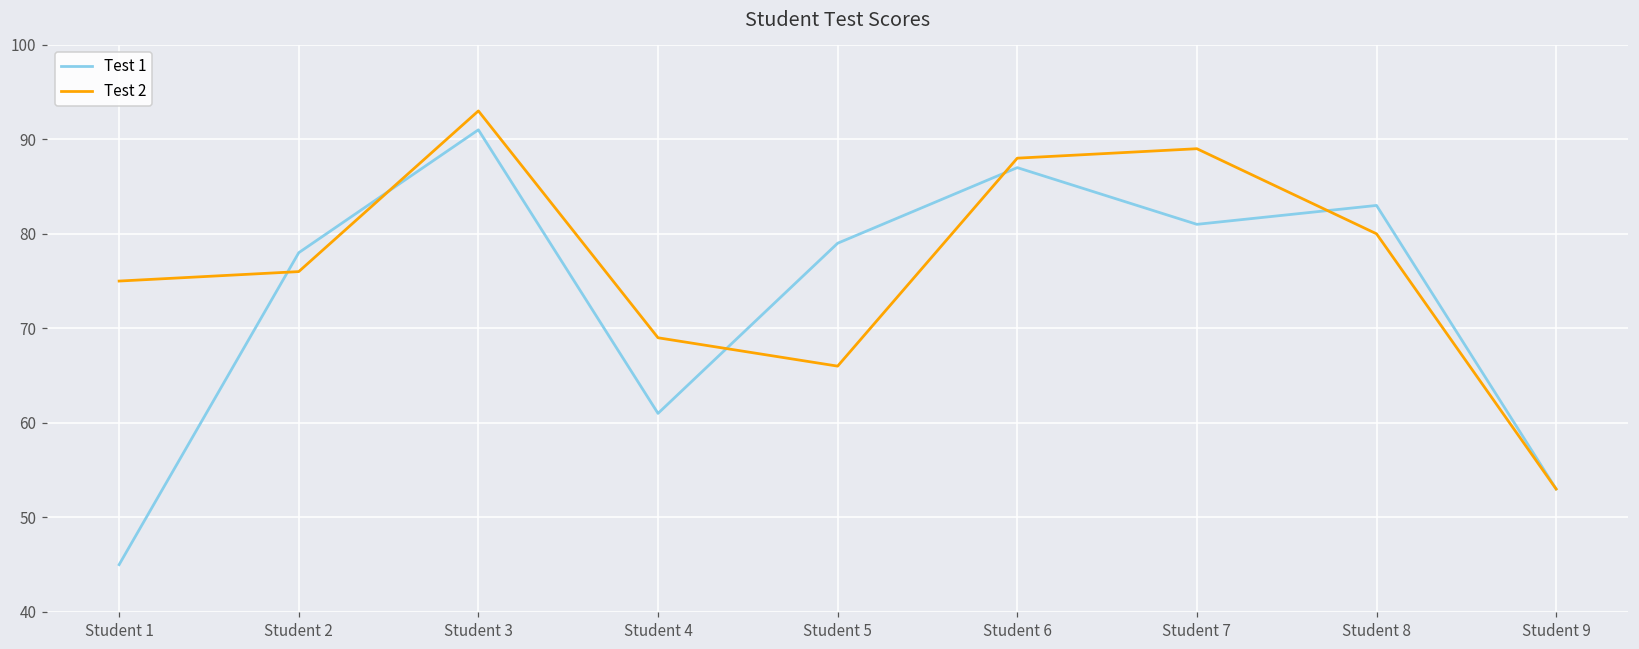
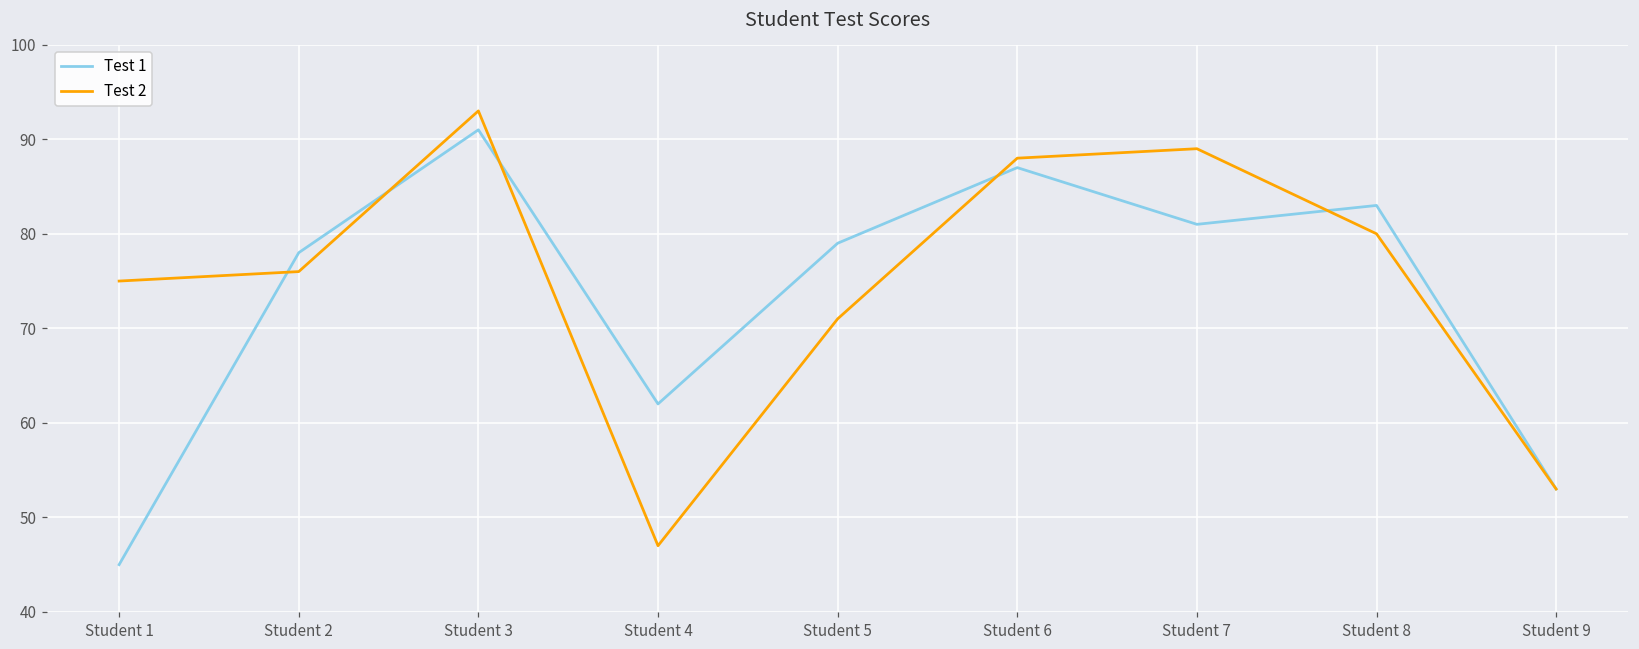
Test 1, Student 4: 61 -> 62
Test 2, Student 4: 69 -> 47
Test 2, Student 5: 66 -> 71
